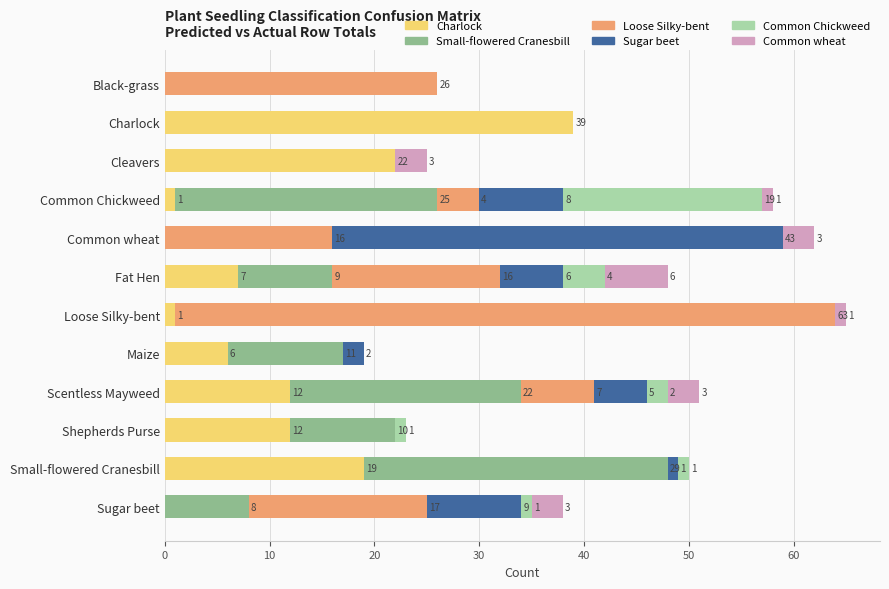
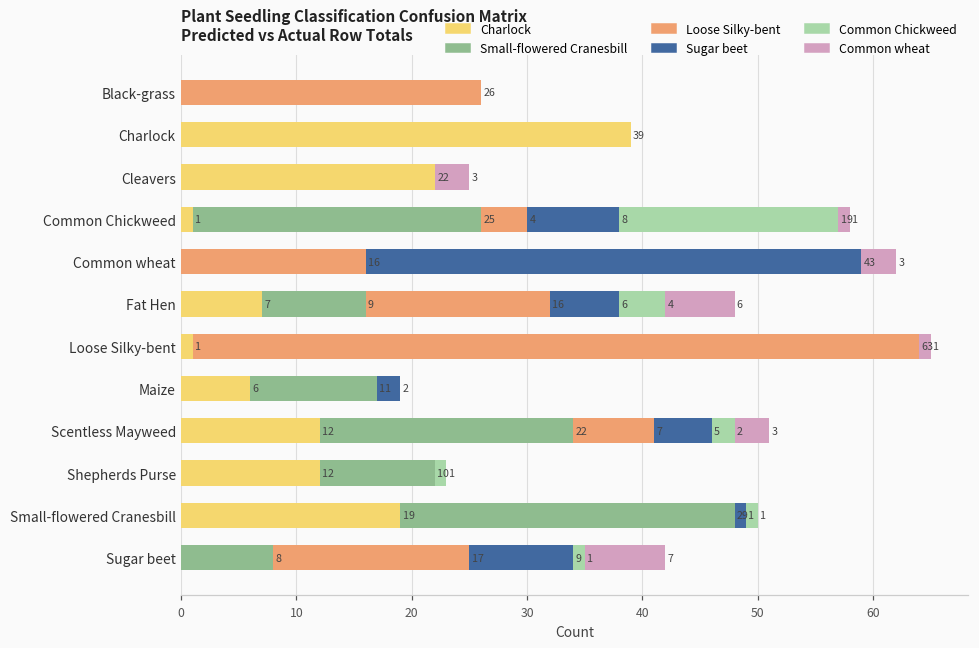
Common wheat, Sugar beet: 3 -> 7
